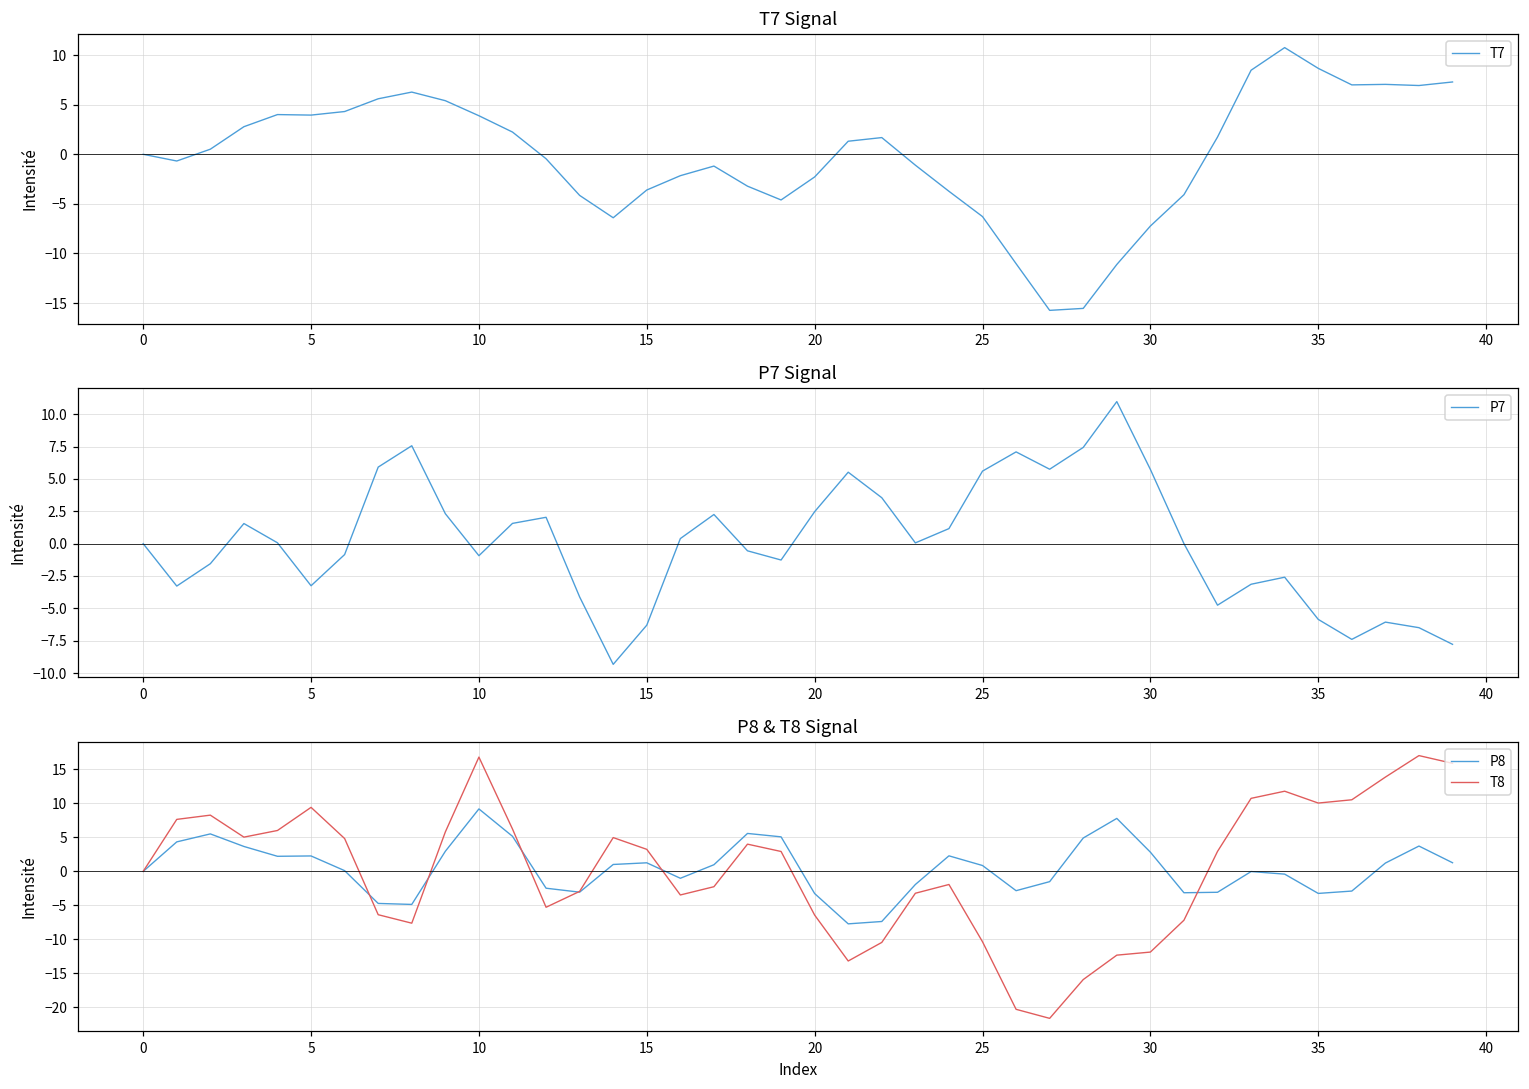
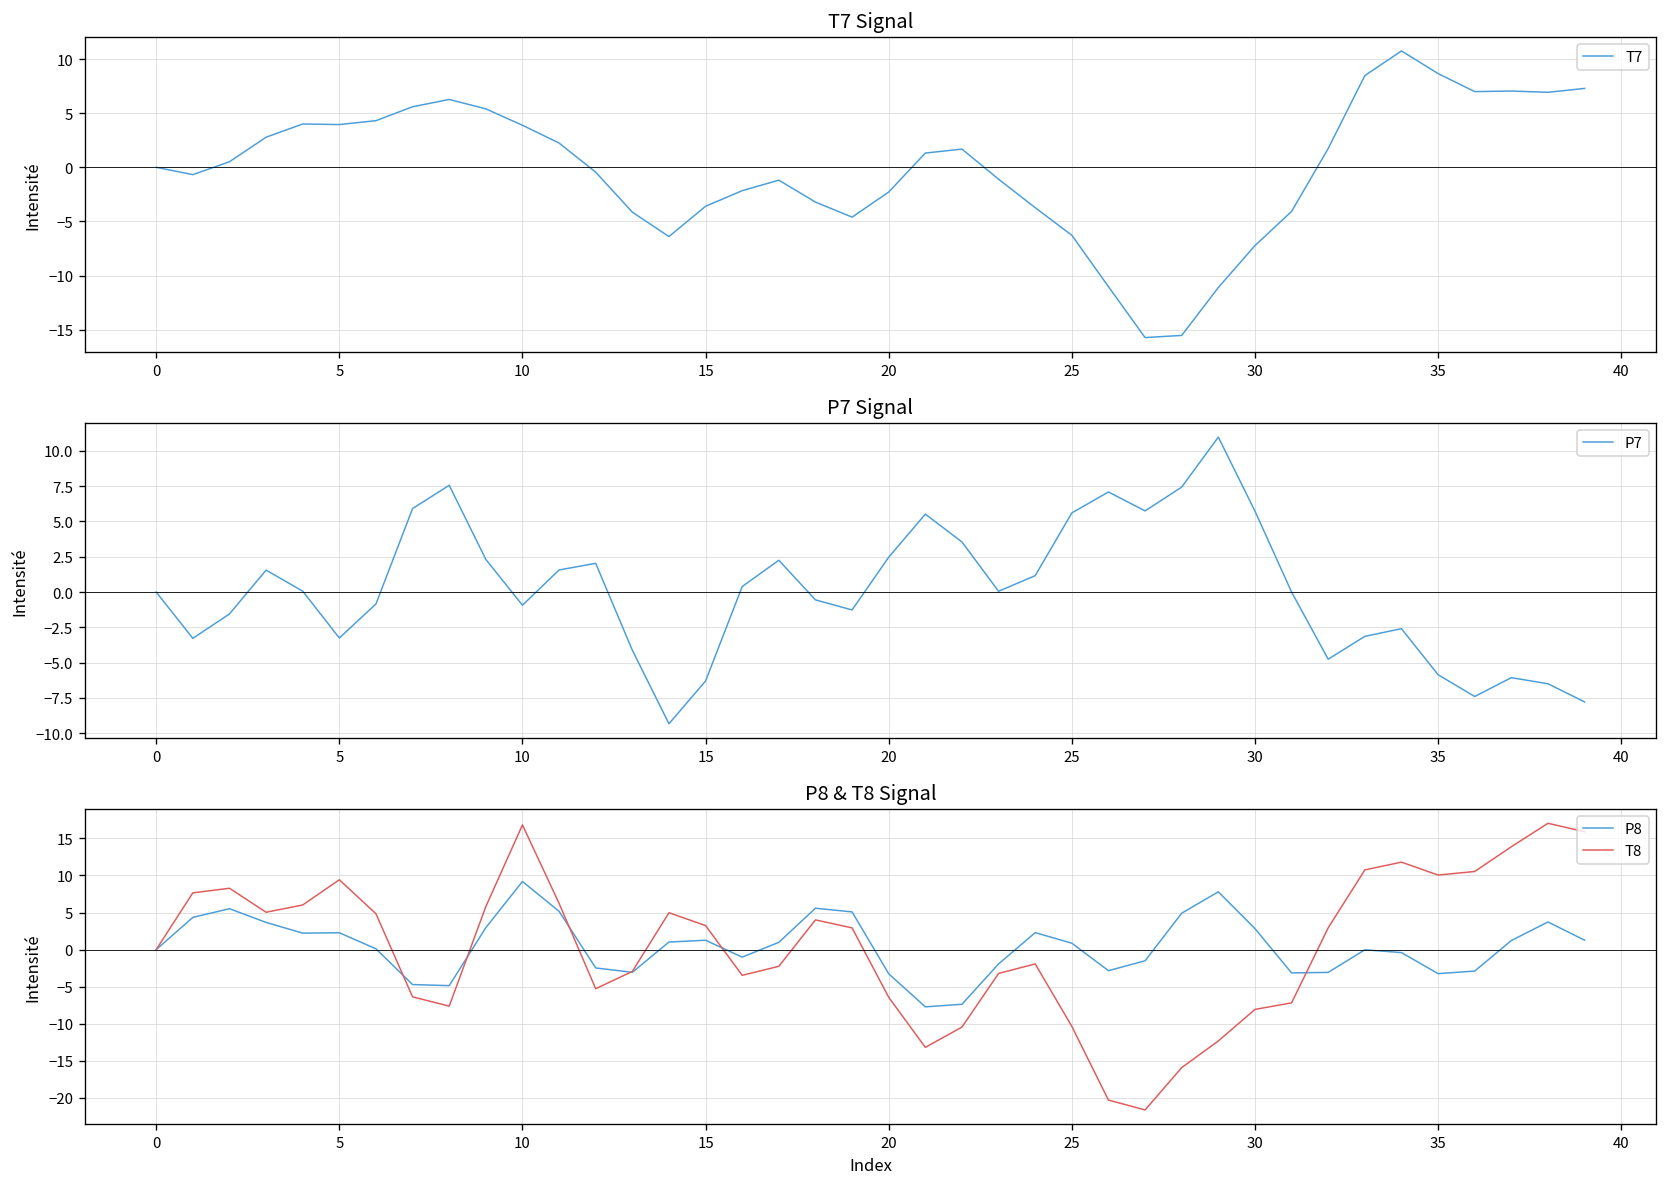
P8 & T8 Signal, T8, 30: -12 -> -8
